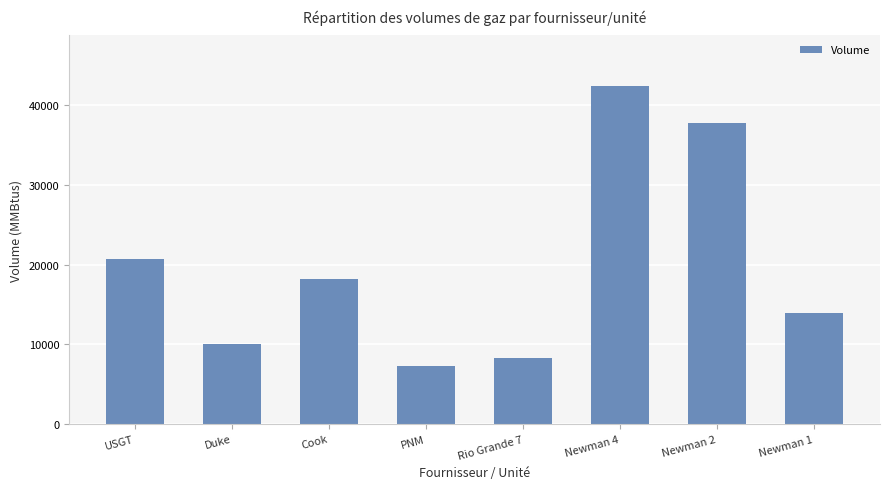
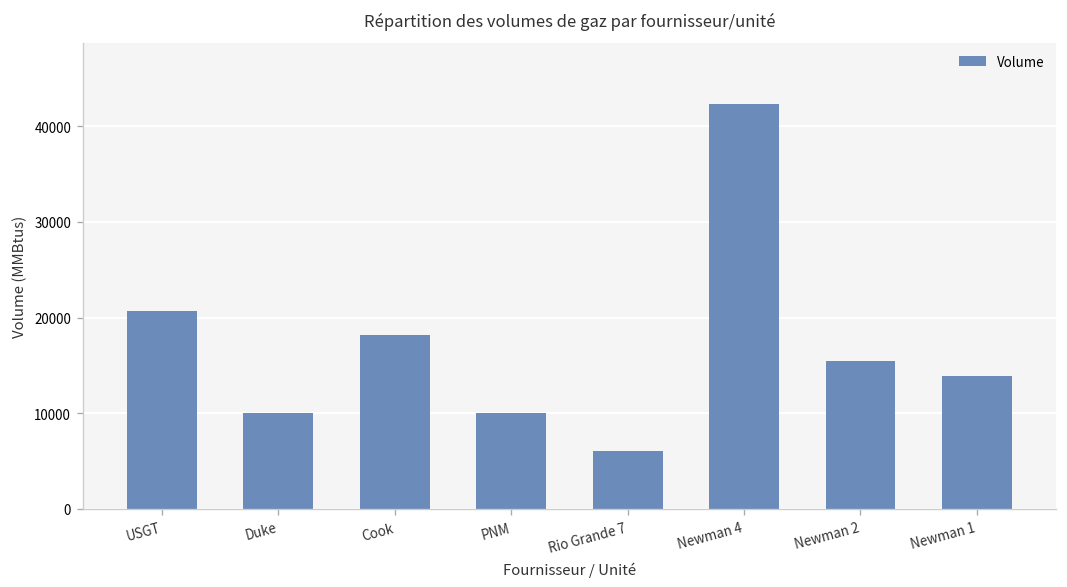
PNM: 7000 -> 10000
Rio Grande 7: 8000 -> 6000
Newman 2: 38000 -> 15000
